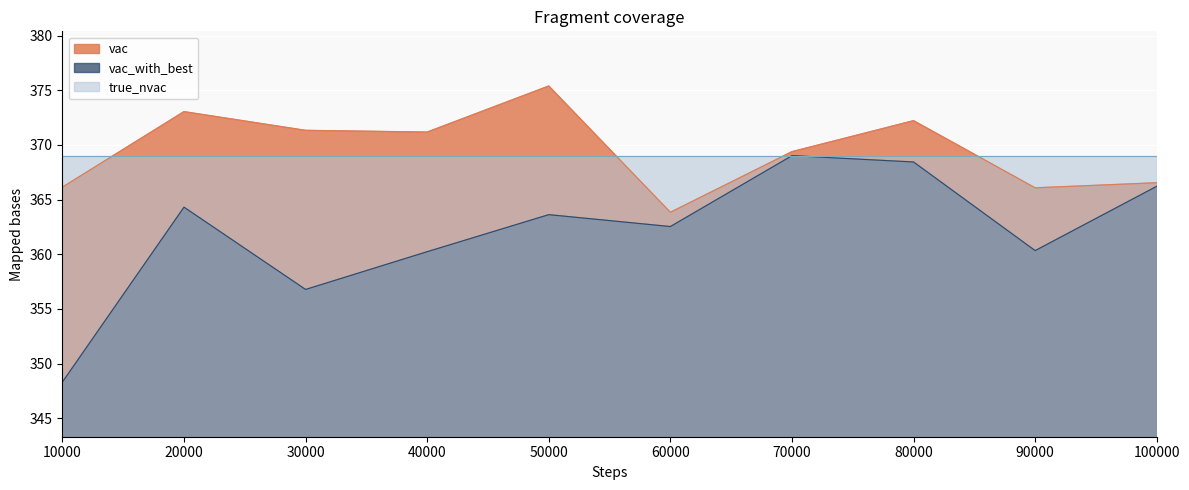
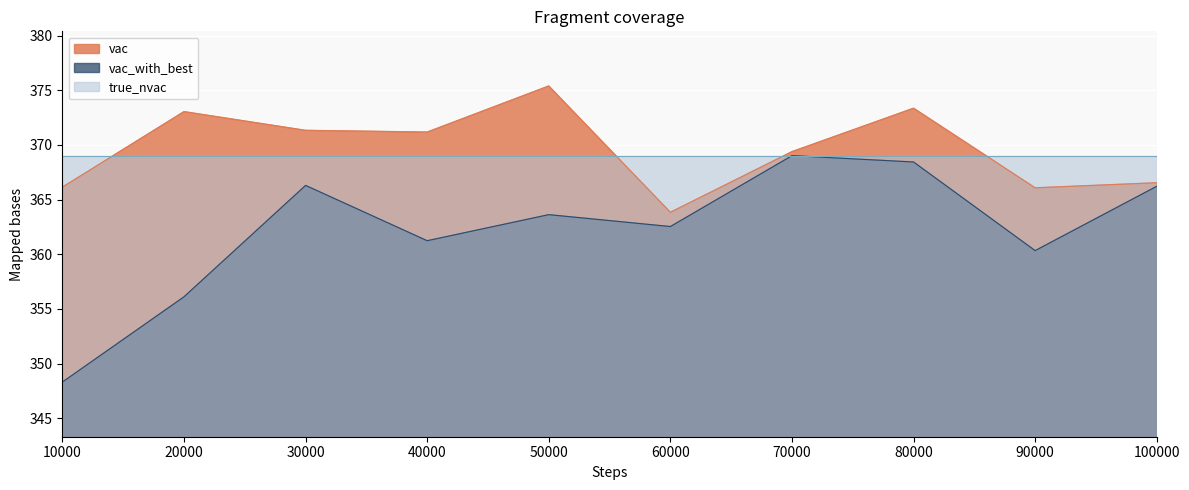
vac_with_best, 20000: 364.3 -> 356.1
vac_with_best, 30000: 356.8 -> 366.3
vac_with_best, 40000: 360.2 -> 361.2
vac, 80000: 372.2 -> 373.4
